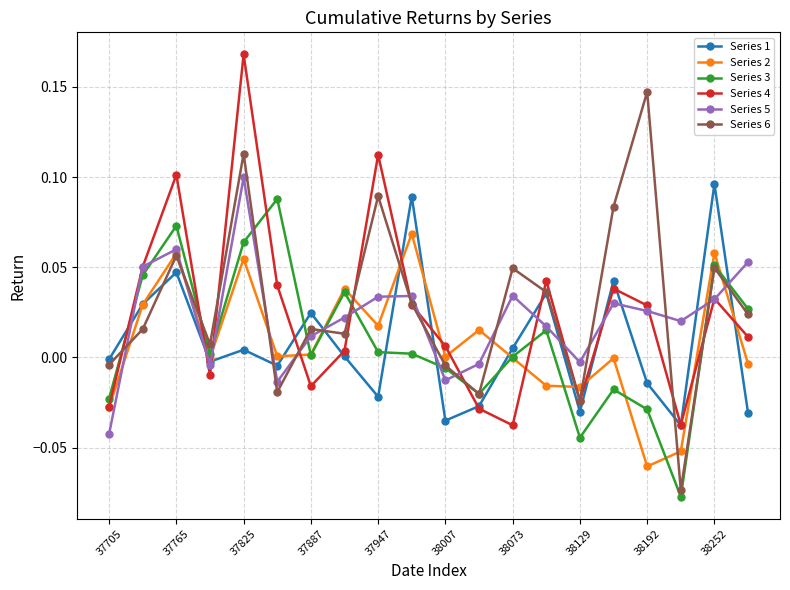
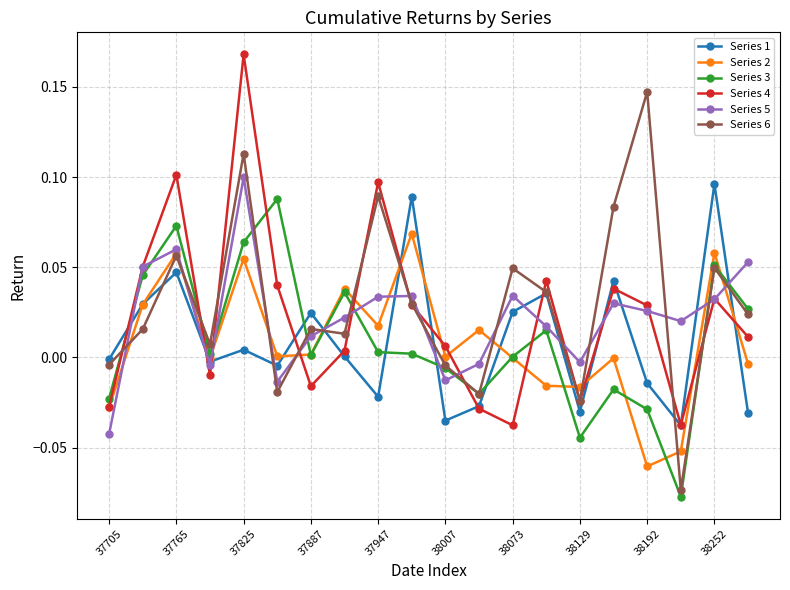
Series 4, 37947: 0.112 -> 0.097
Series 1, 38073: 0.005 -> 0.025
